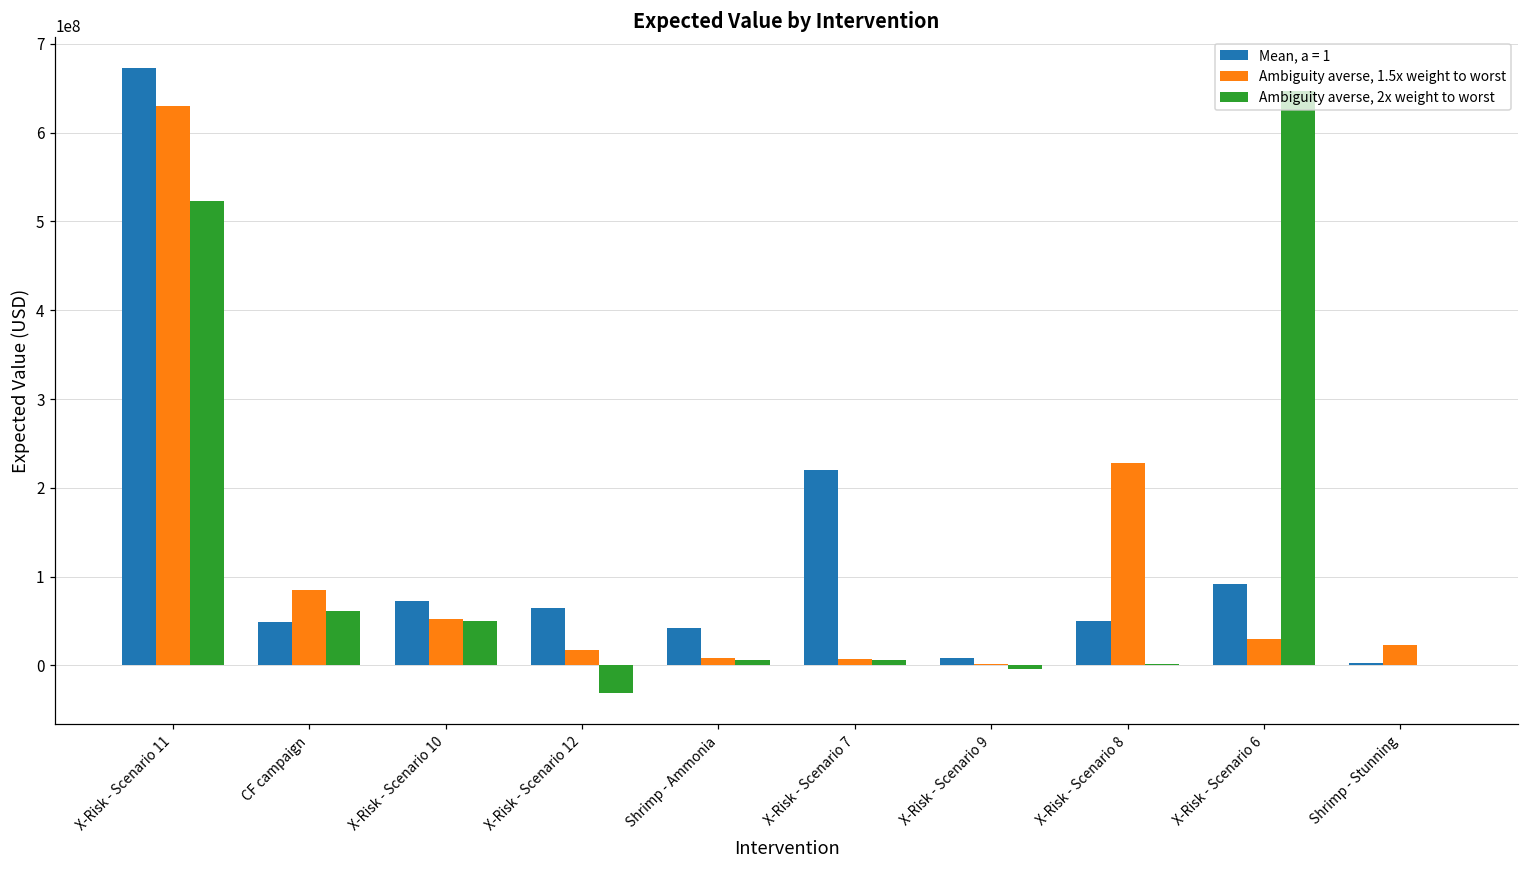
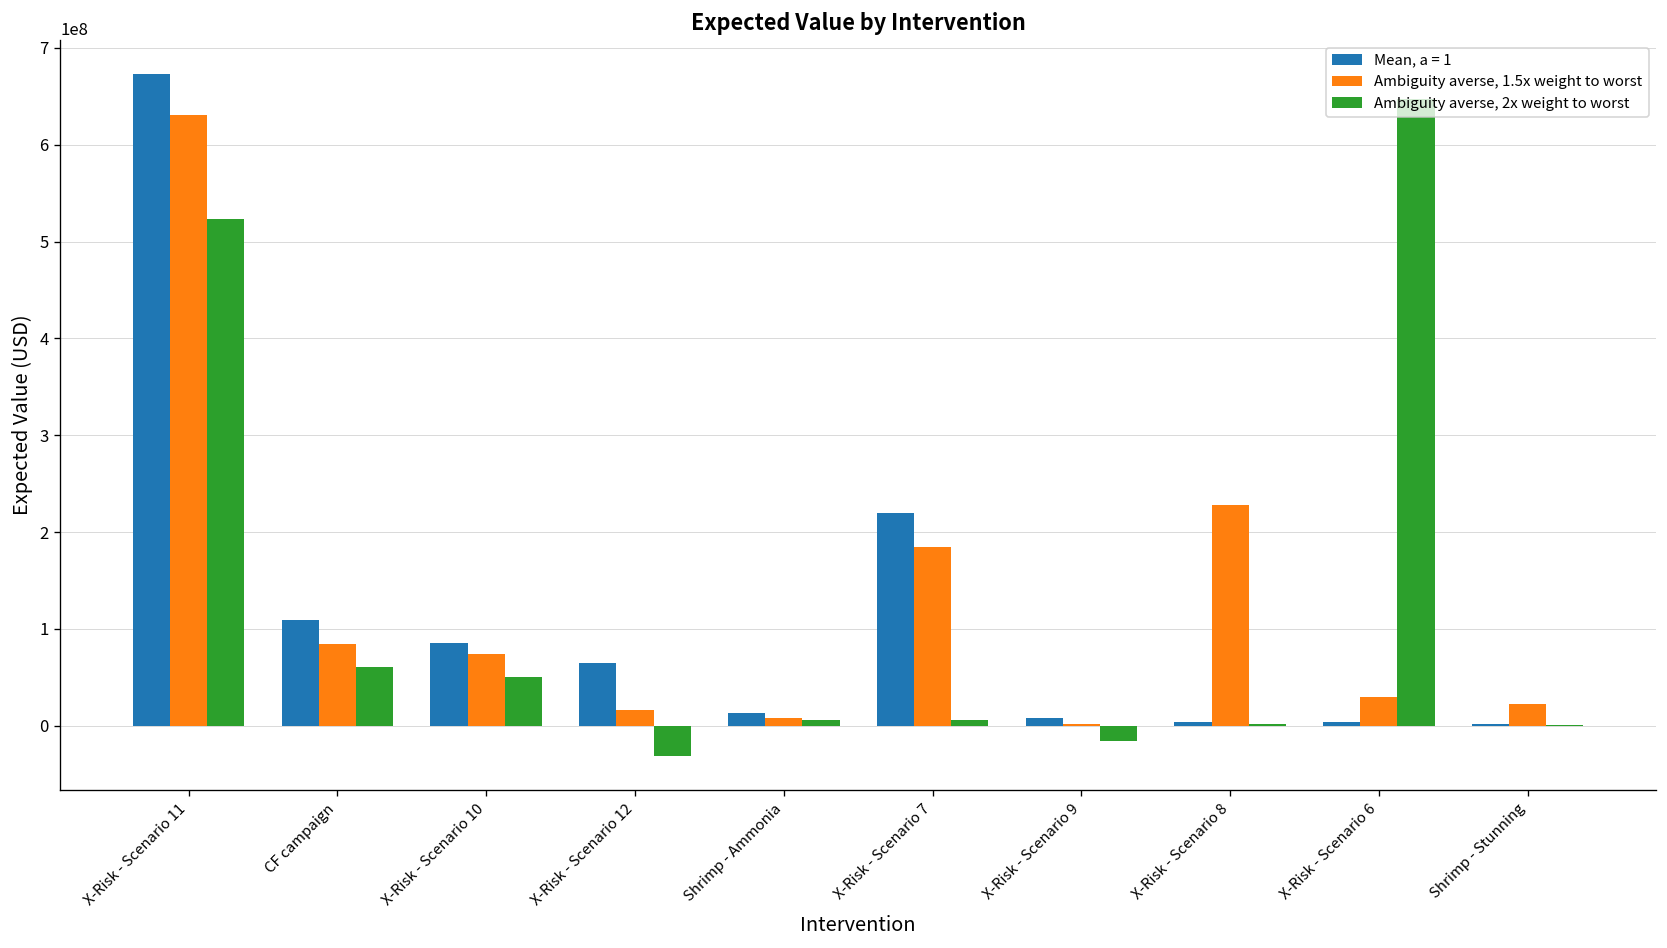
Mean, a = 1, CF campaign: 50000000 -> 110000000
Mean, a = 1, X-Risk - Scenario 10: 70000000 -> 90000000
Ambiguity averse, 1.5x weight to worst, X-Risk - Scenario 10: 50000000 -> 70000000
Mean, a = 1, Shrimp - Ammonia: 40000000 -> 10000000
Ambiguity averse, 1.5x weight to worst, X-Risk - Scenario 7: 10000000 -> 180000000
Ambiguity averse, 2x weight to worst, X-Risk - Scenario 9: 0 -> -20000000
Mean, a = 1, X-Risk - Scenario 8: 50000000 -> 0
Mean, a = 1, X-Risk - Scenario 6: 90000000 -> 0
